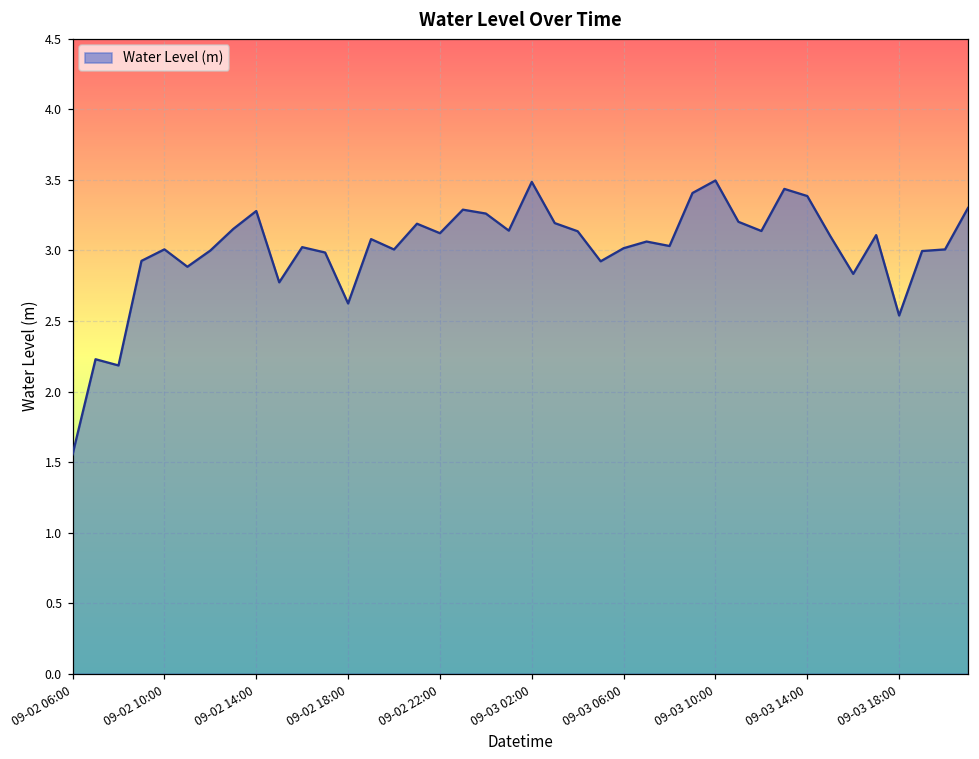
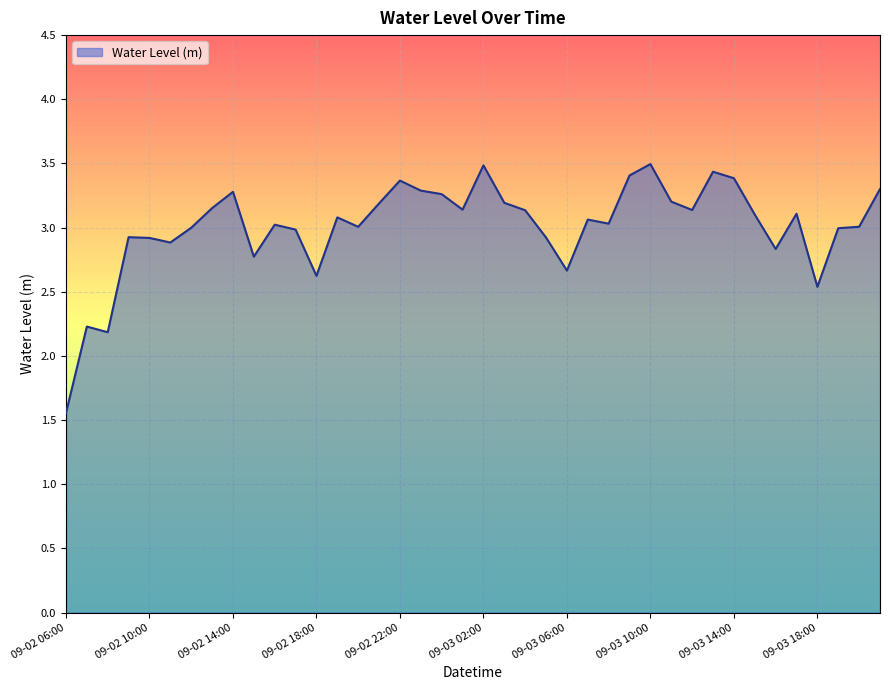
09-02 10:00: 3.01 -> 2.92
09-02 22:00: 3.12 -> 3.37
09-03 06:00: 3.02 -> 2.67
